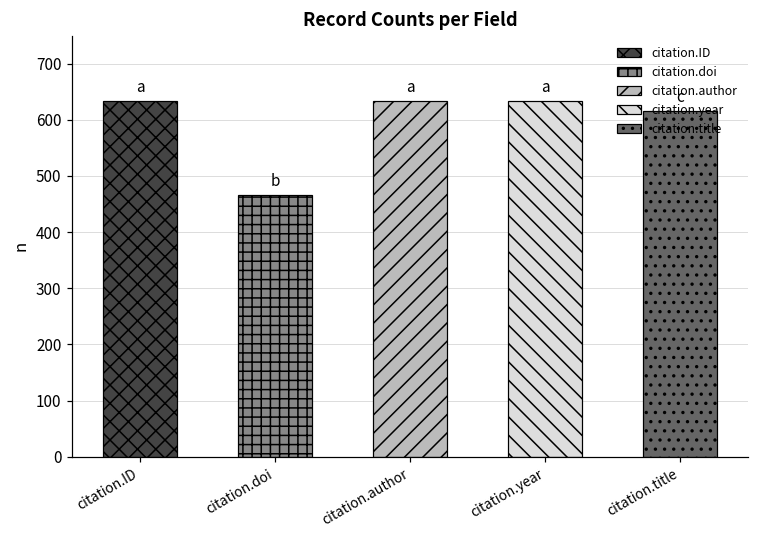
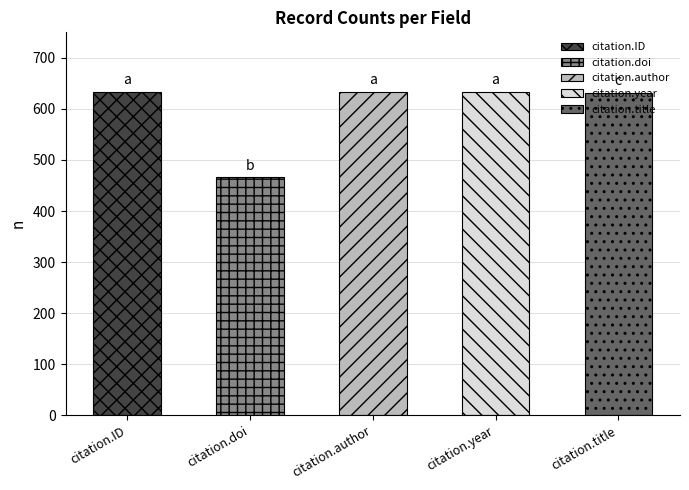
citation.title: 620 -> 630
